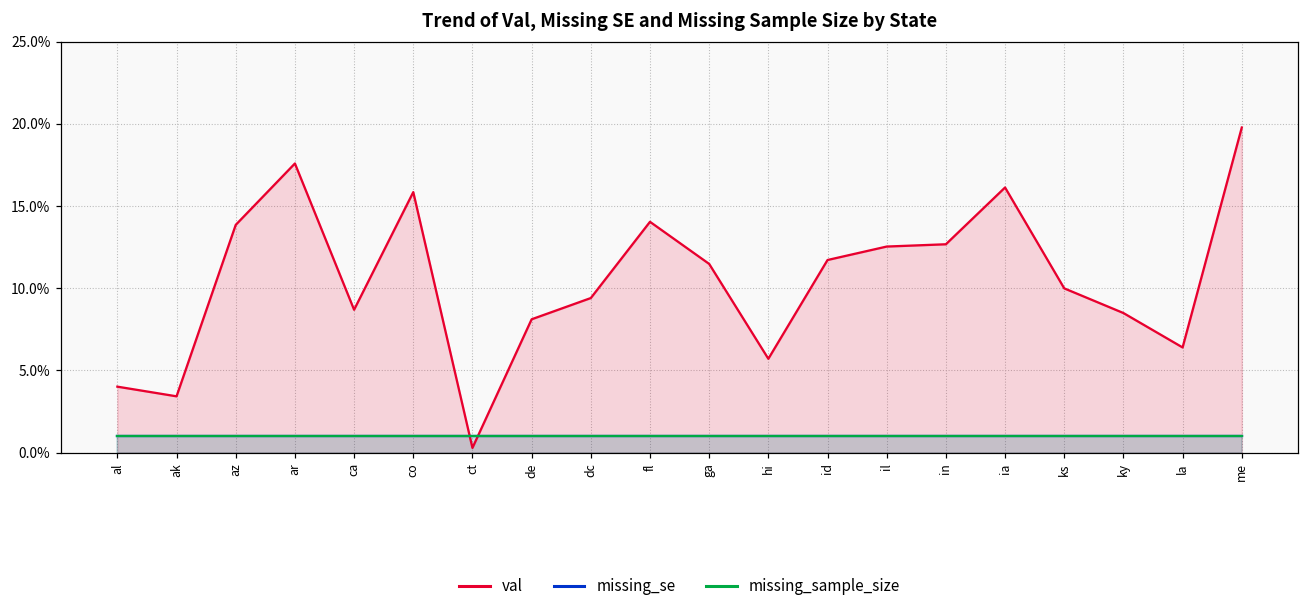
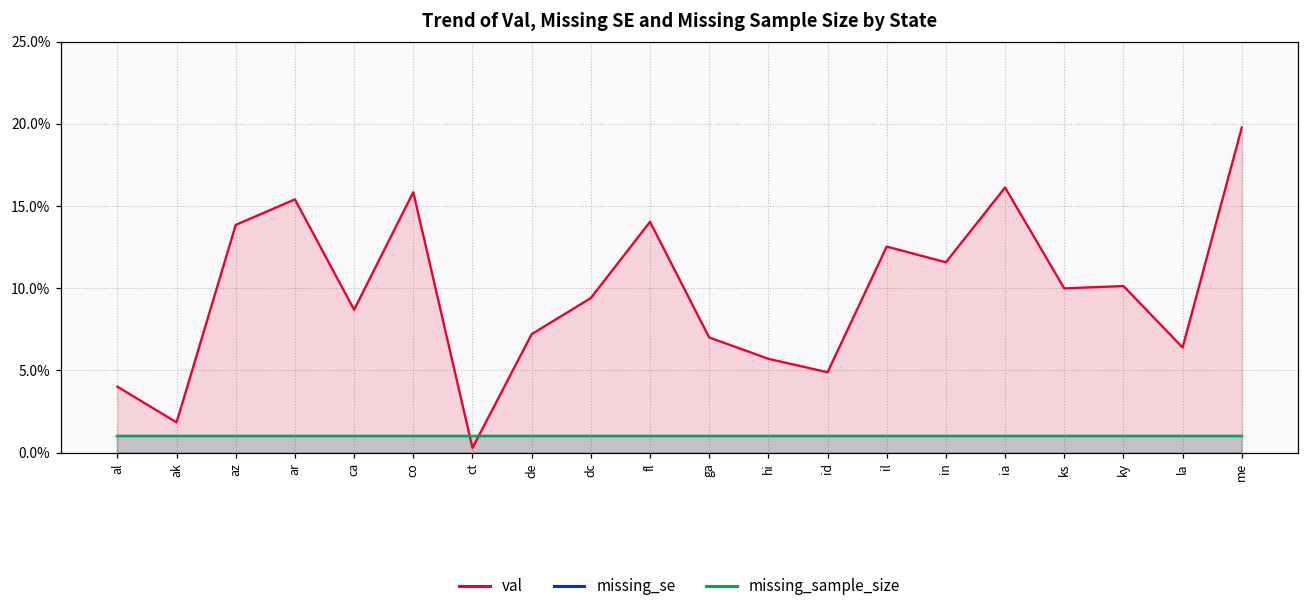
val, ak: 3.4% -> 1.8%
val, ar: 17.6% -> 15.4%
val, de: 8.1% -> 7.2%
val, ga: 11.5% -> 7.0%
val, id: 11.7% -> 4.9%
val, in: 12.7% -> 11.6%
val, ky: 8.5% -> 10.1%
